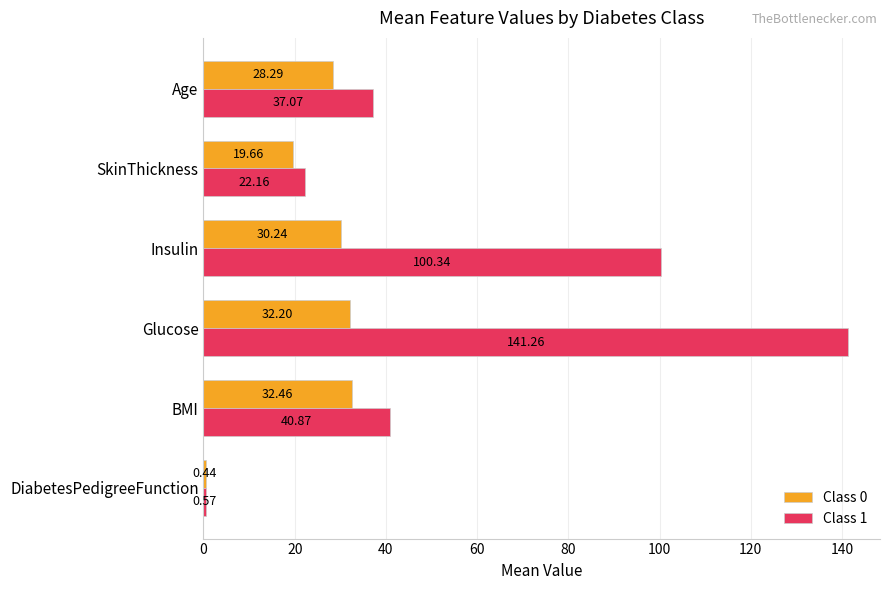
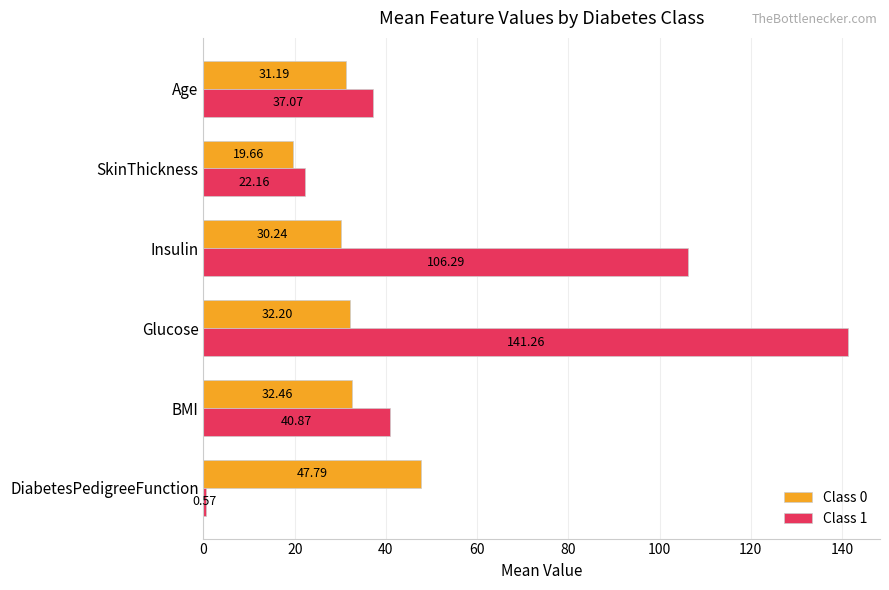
Class 0, Age: 28.29 -> 31.19
Class 1, Insulin: 100.34 -> 106.29
Class 0, DiabetesPedigreeFunction: 0.44 -> 47.79
